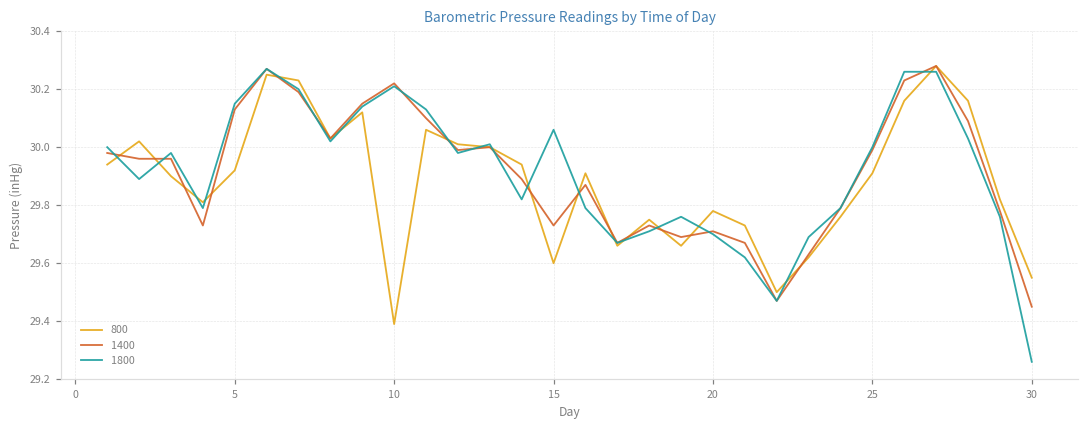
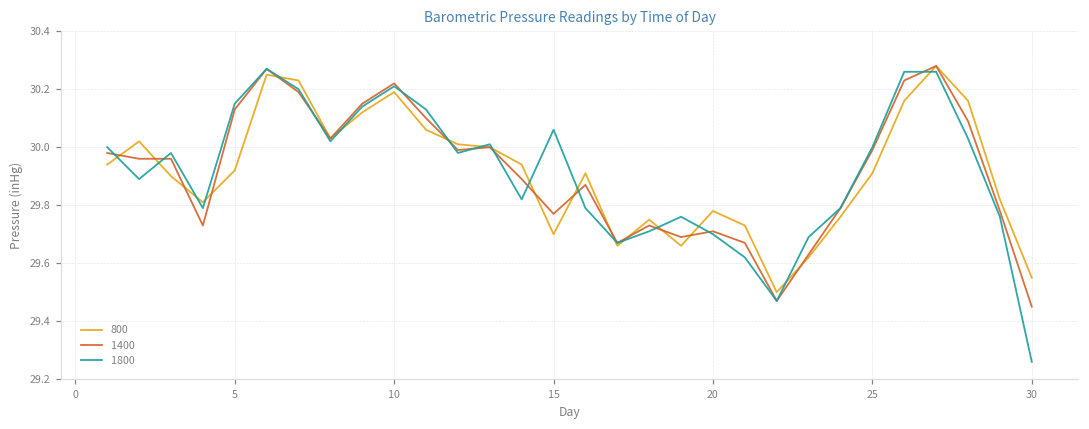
800, 10: 29.39 -> 30.19
800, 15: 29.6 -> 29.7
1400, 15: 29.73 -> 29.77
